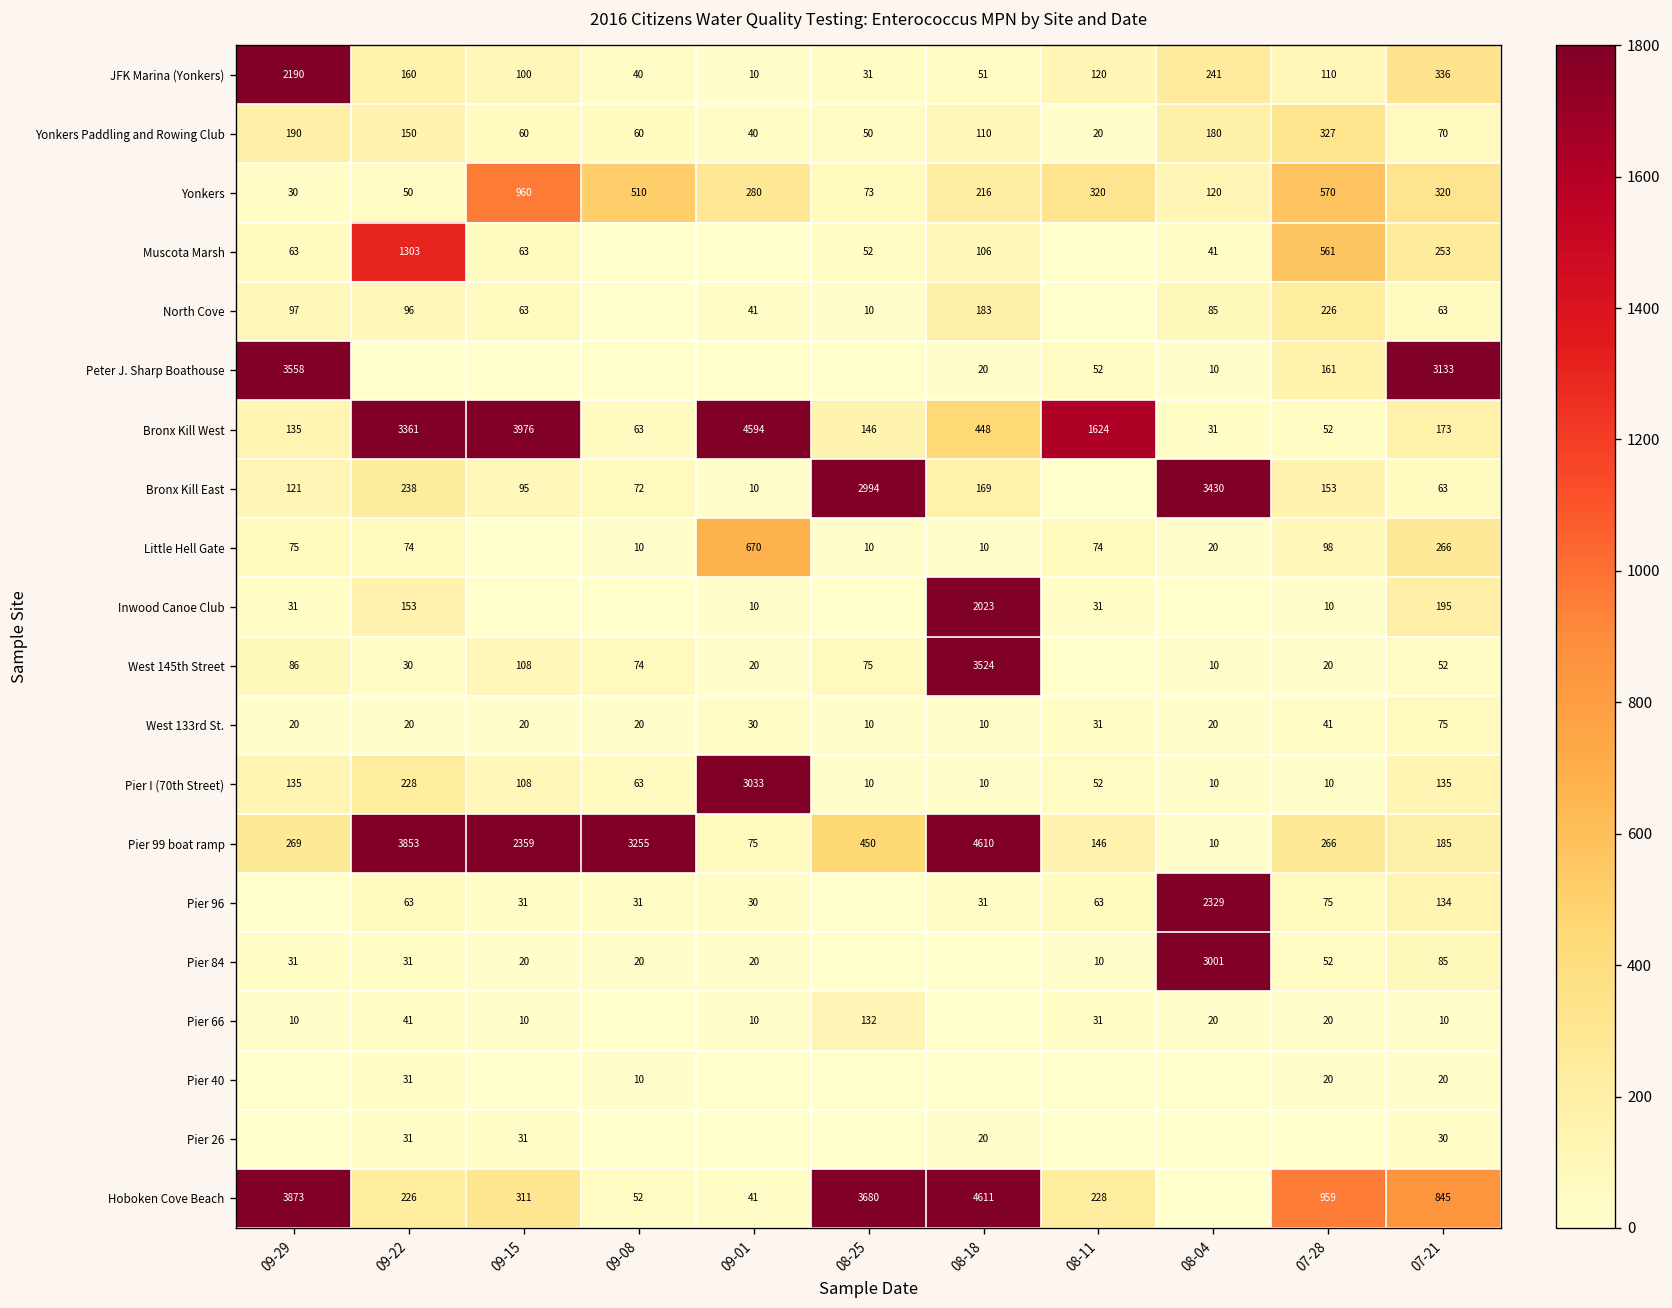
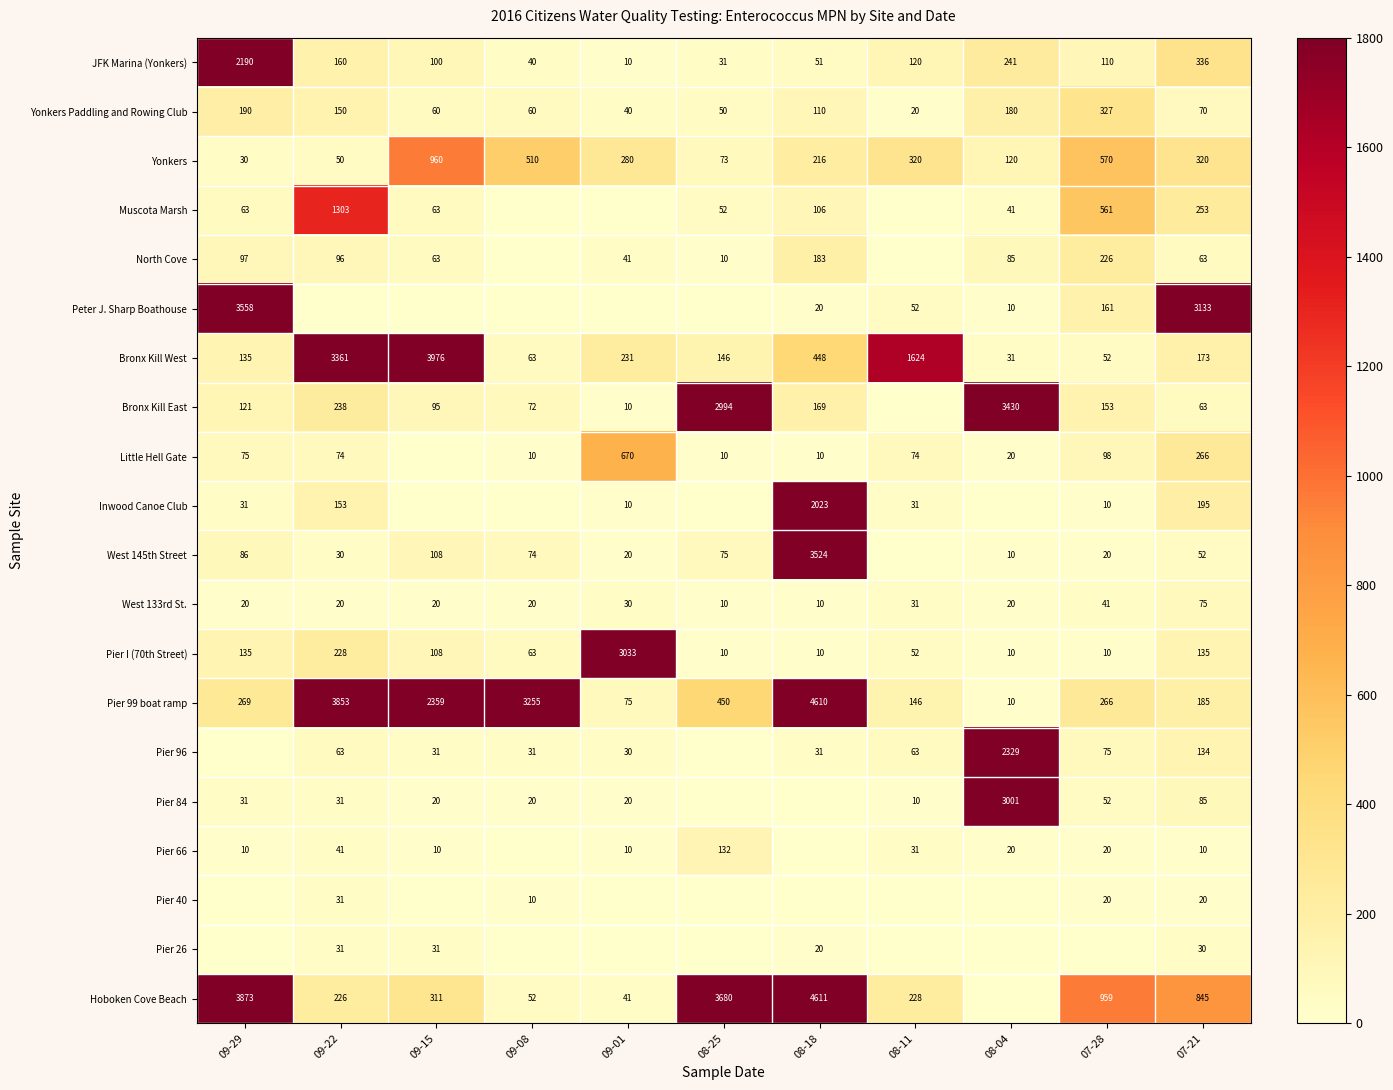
Bronx Kill West, 09-01: 4594 -> 231
